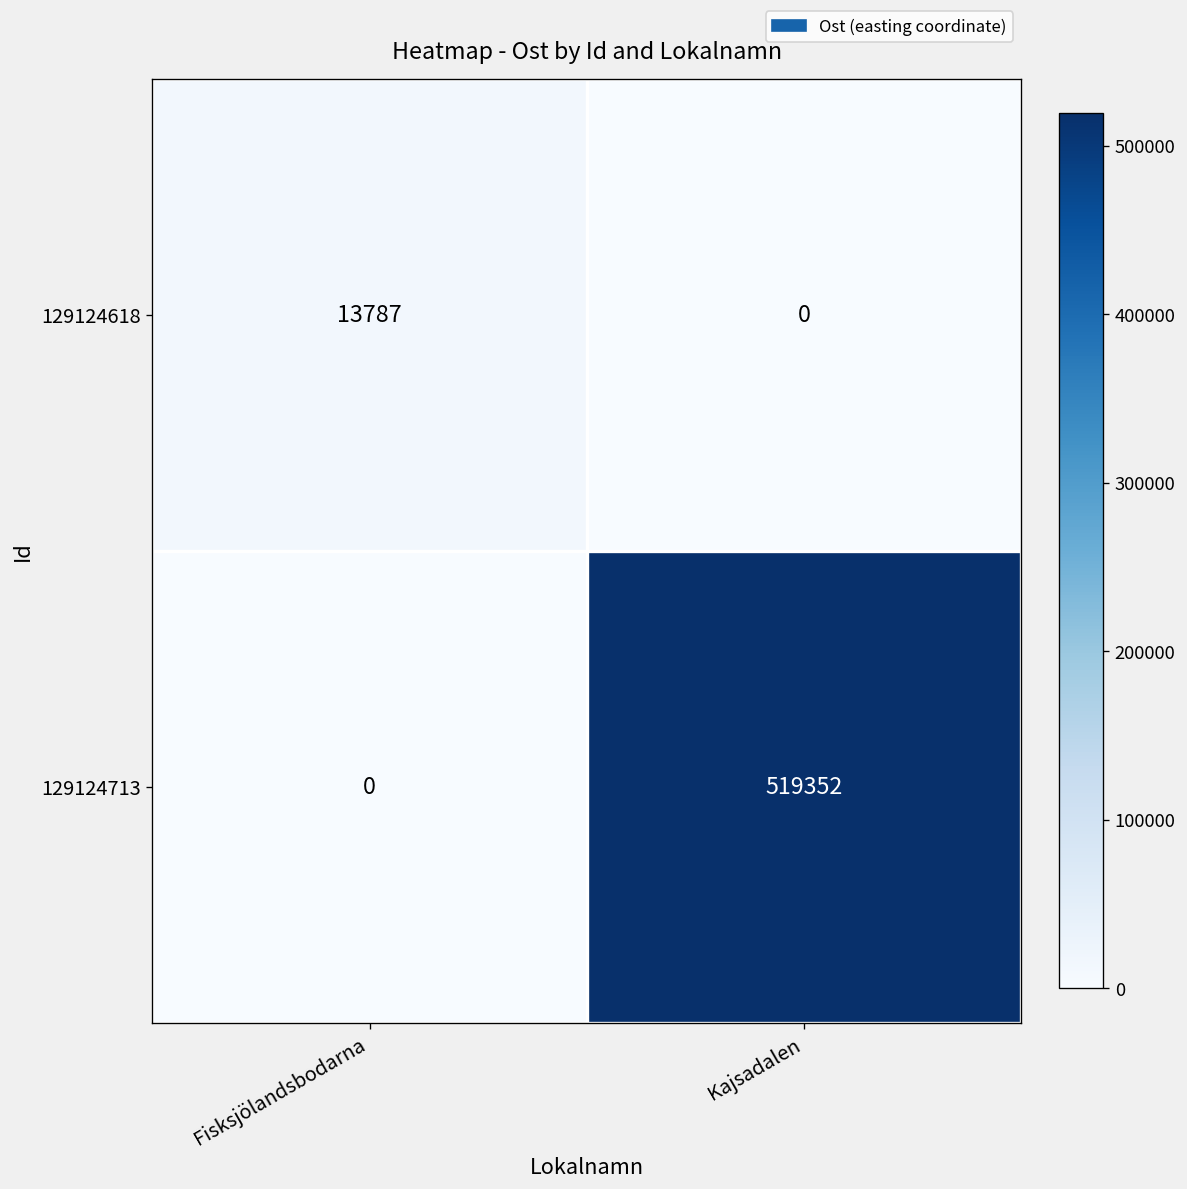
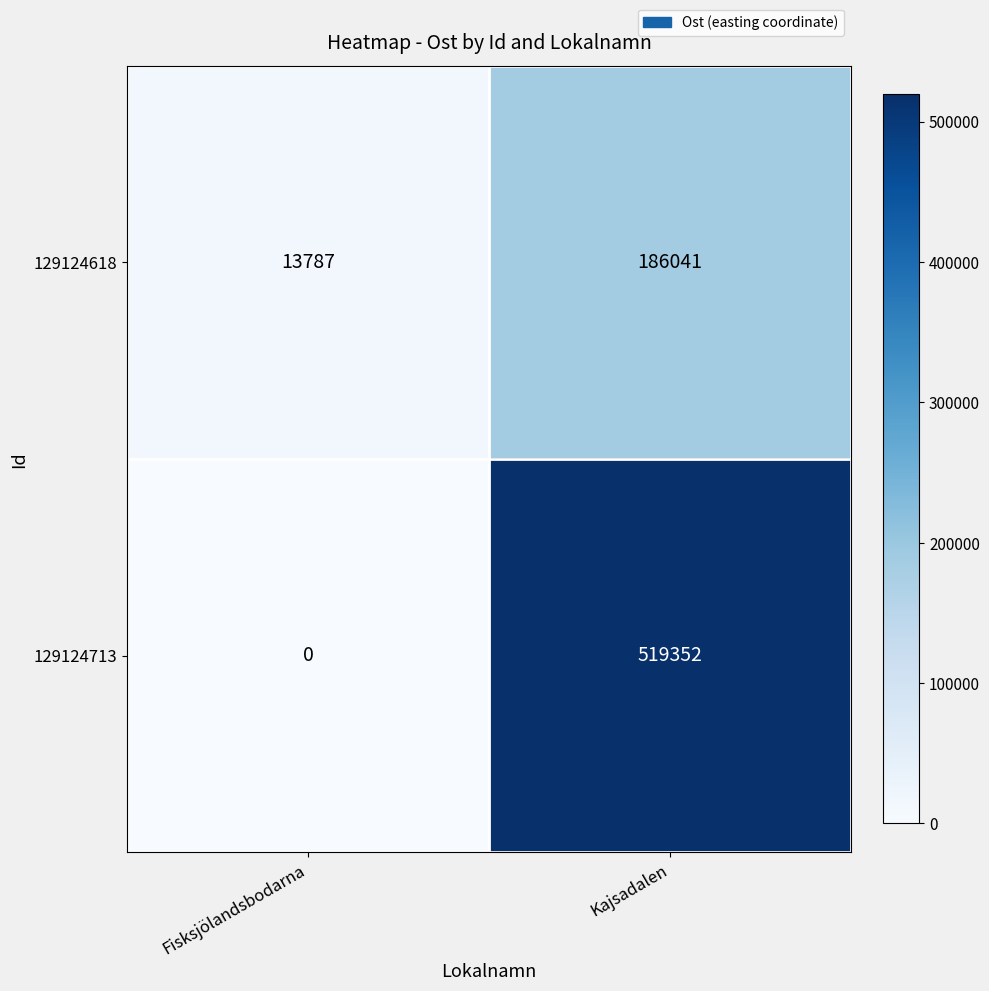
129124618, Kajsadalen: 0 -> 186041
